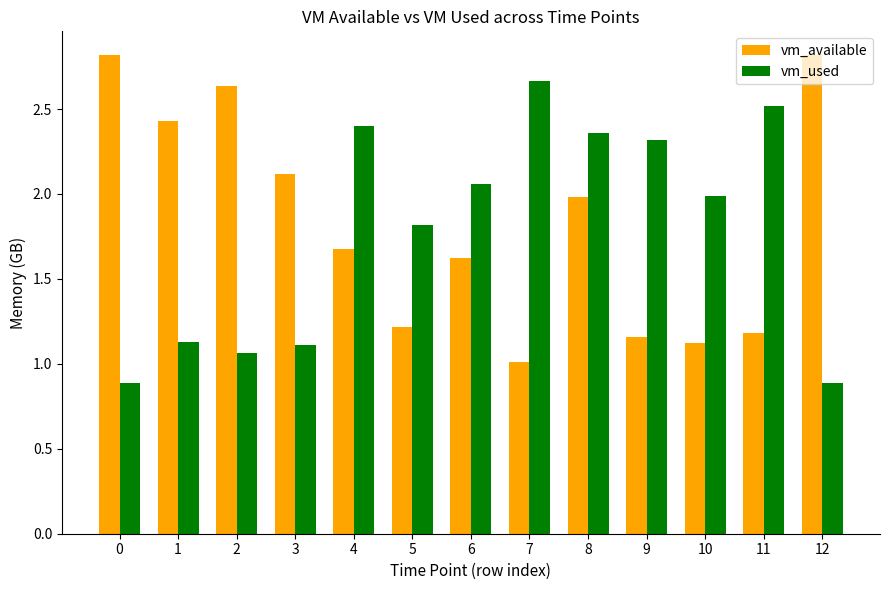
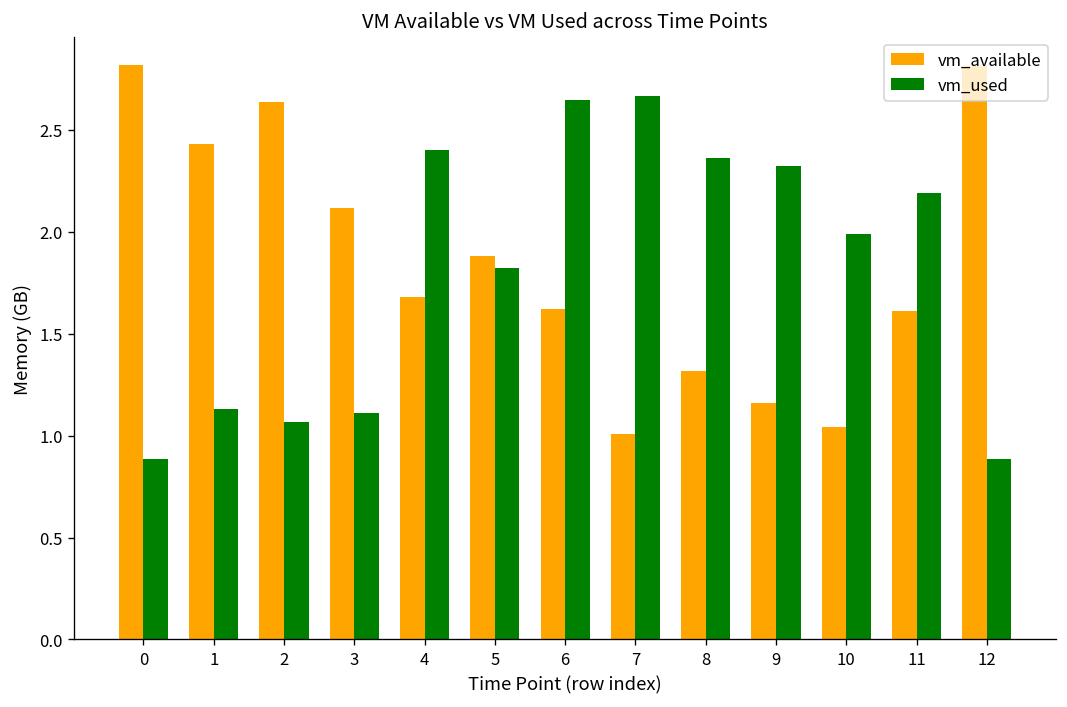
vm_available, 5: 1.22 -> 1.88
vm_used, 6: 2.06 -> 2.64
vm_available, 8: 1.98 -> 1.32
vm_available, 10: 1.12 -> 1.04
vm_available, 11: 1.18 -> 1.61
vm_used, 11: 2.52 -> 2.19
